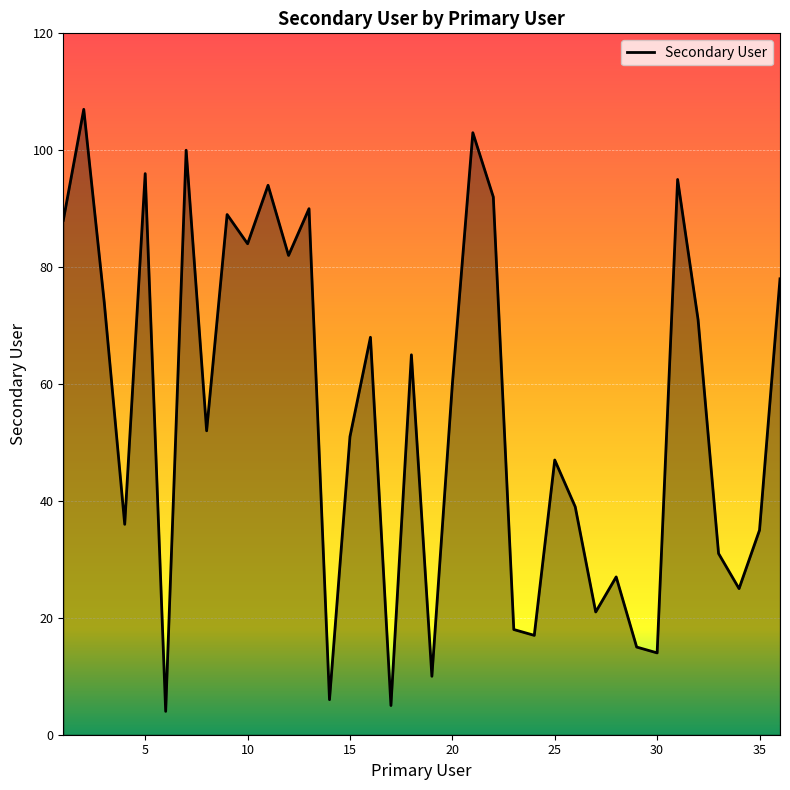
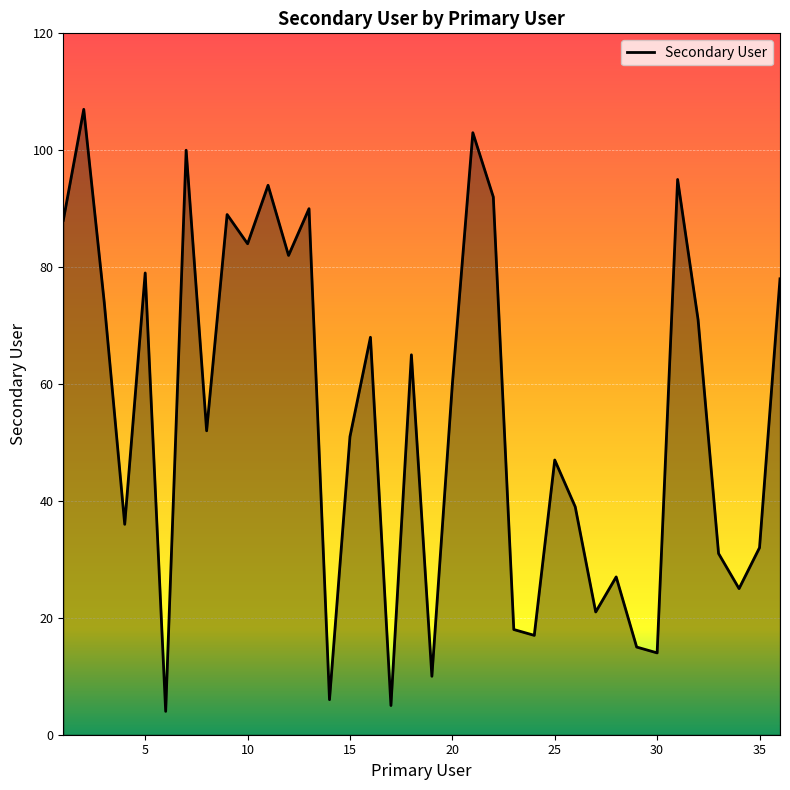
5: 96 -> 79
35: 35 -> 32
